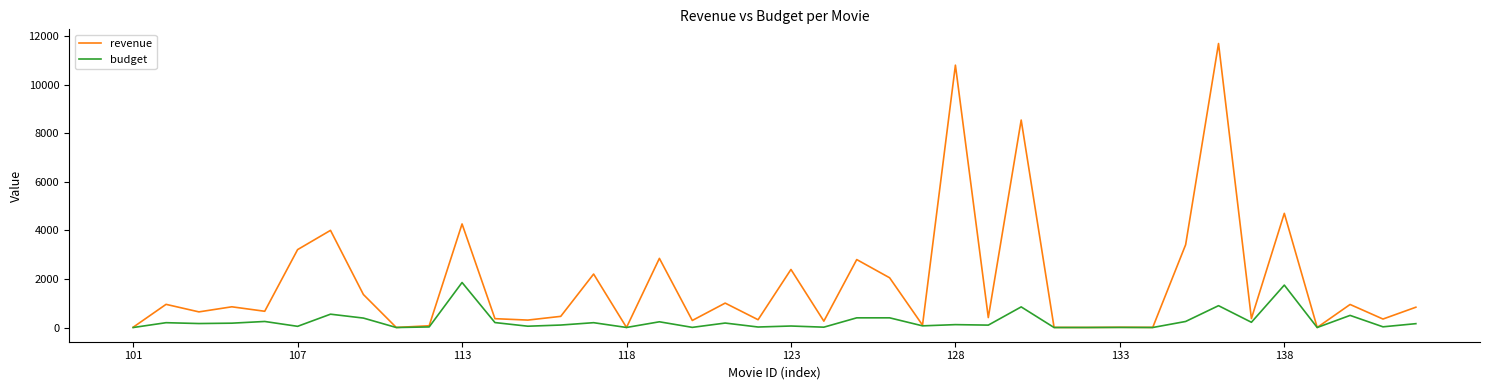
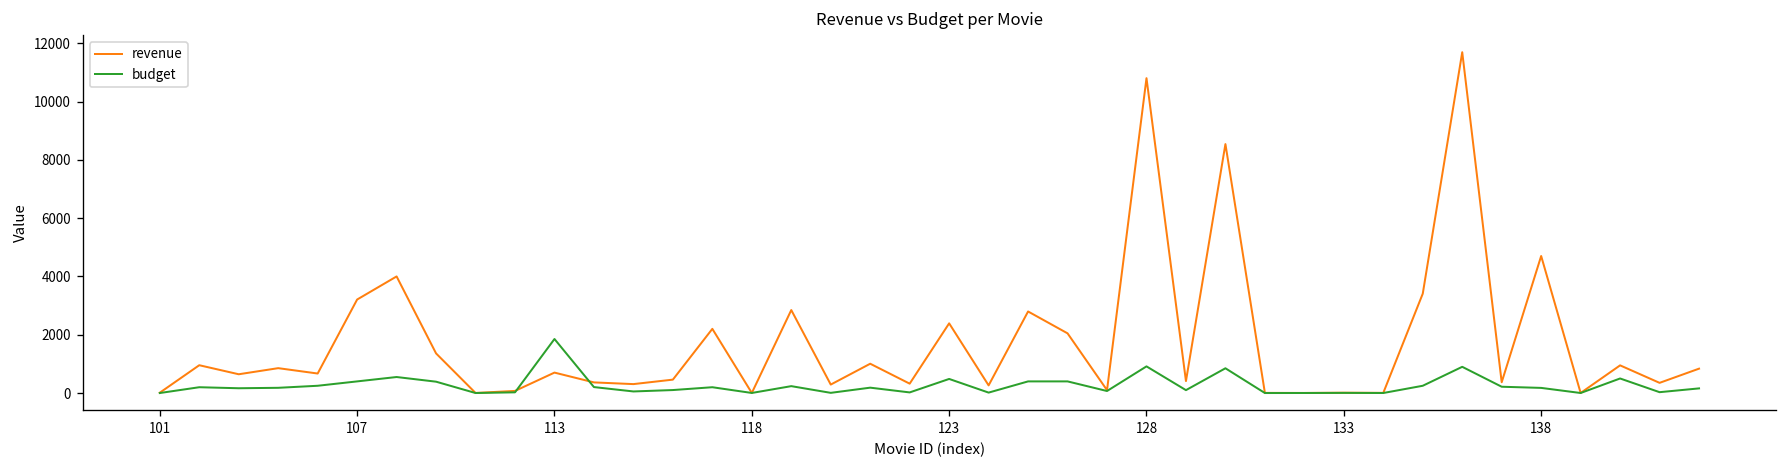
budget, 107: 100 -> 400
revenue, 113: 4300 -> 700
budget, 123: 100 -> 500
budget, 128: 100 -> 900
budget, 138: 1700 -> 200
